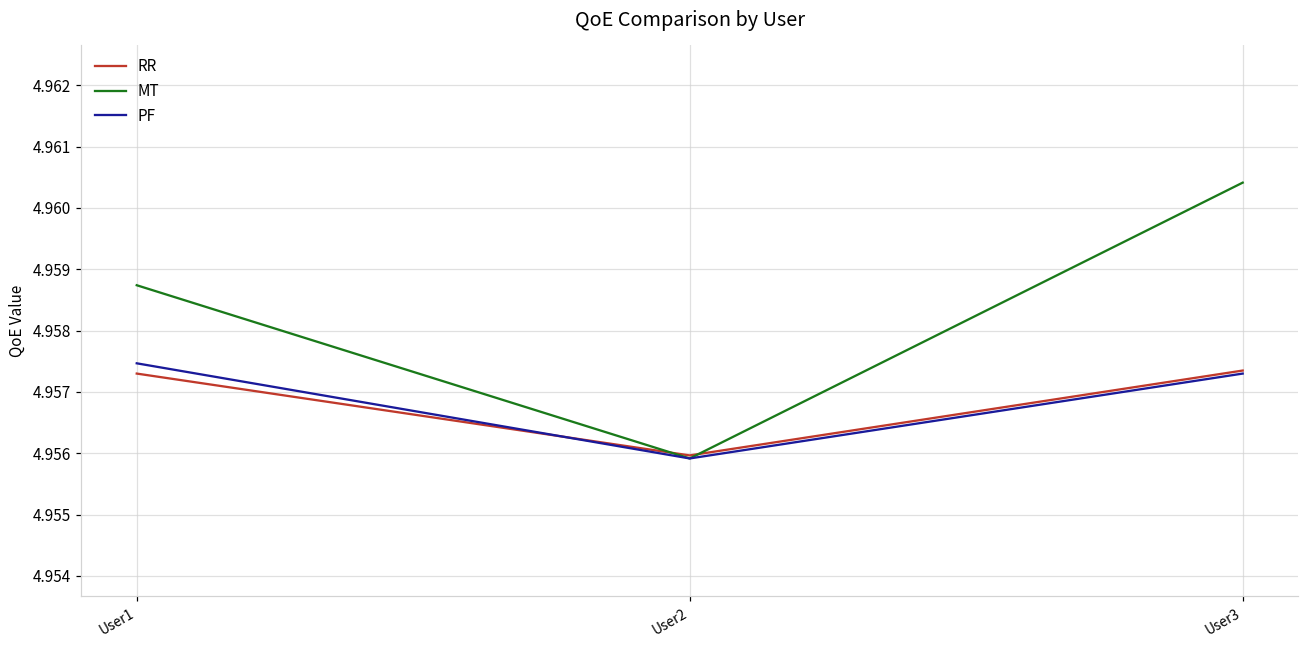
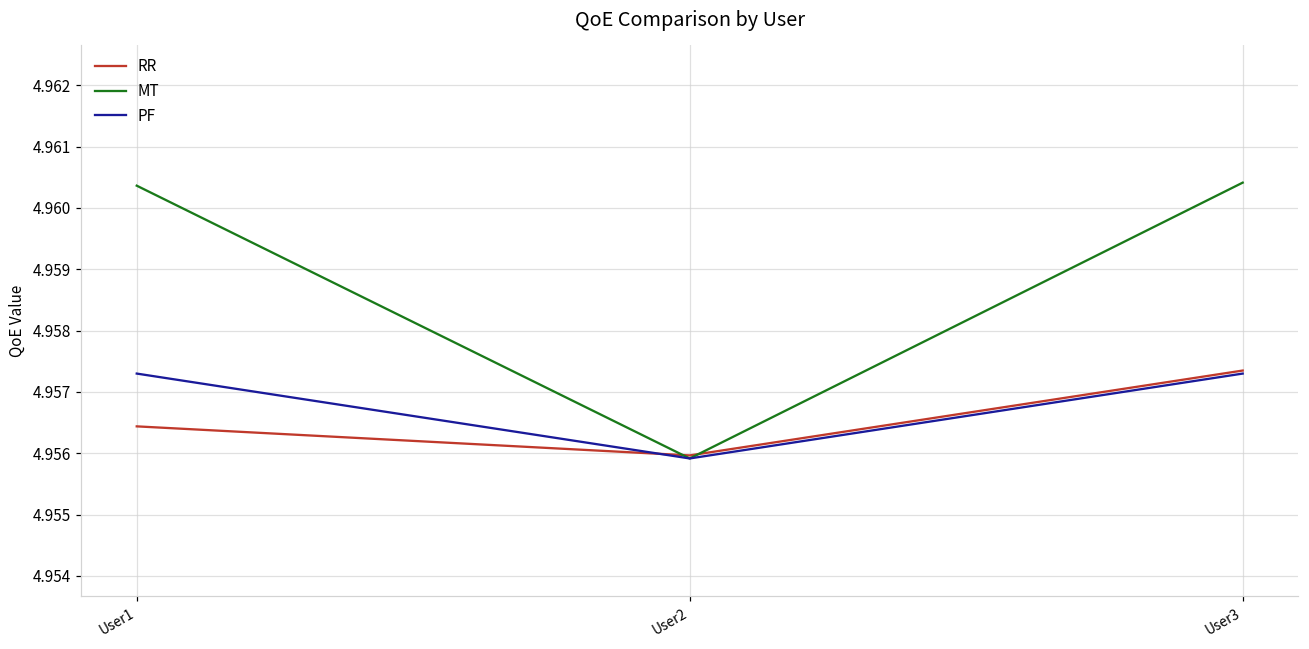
RR, User1: 4.9573 -> 4.9564
MT, User1: 4.9587 -> 4.9604
PF, User1: 4.9575 -> 4.9573
